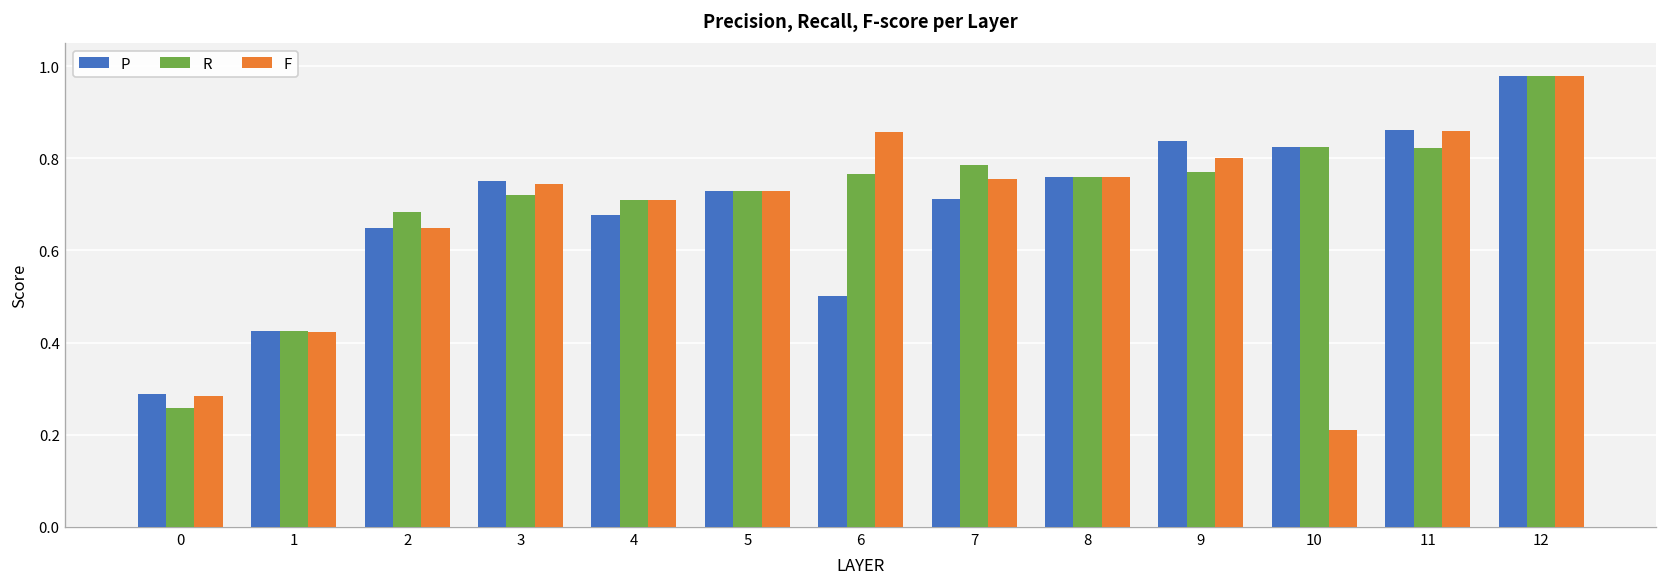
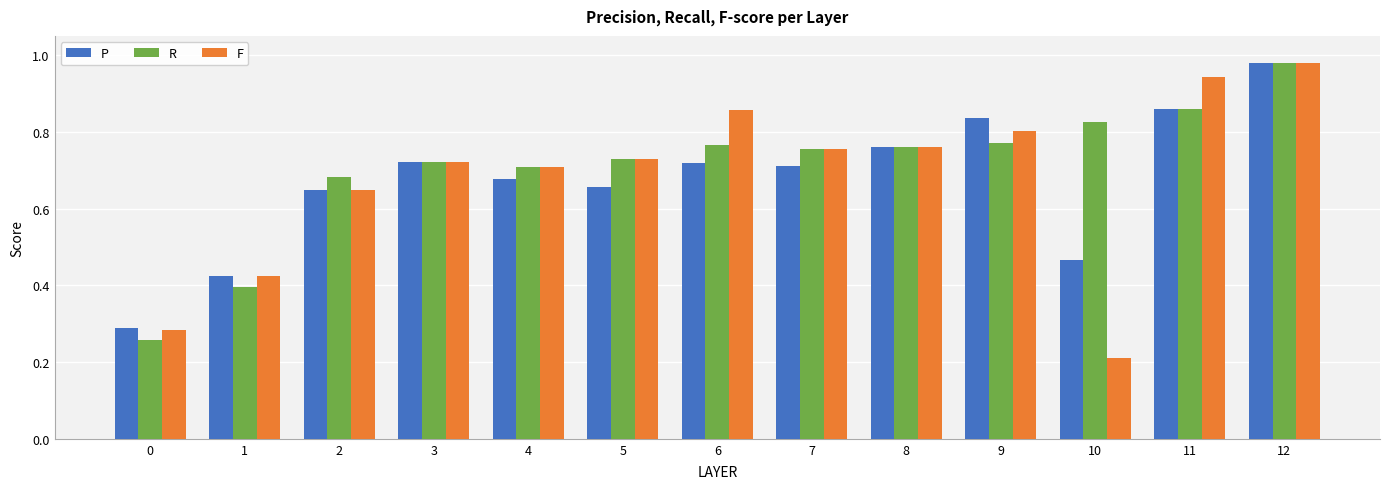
R, 1: 0.42 -> 0.40
P, 3: 0.75 -> 0.72
F, 3: 0.74 -> 0.72
P, 5: 0.73 -> 0.65
P, 6: 0.50 -> 0.72
R, 7: 0.79 -> 0.76
P, 10: 0.82 -> 0.47
R, 11: 0.82 -> 0.86
F, 11: 0.86 -> 0.94
